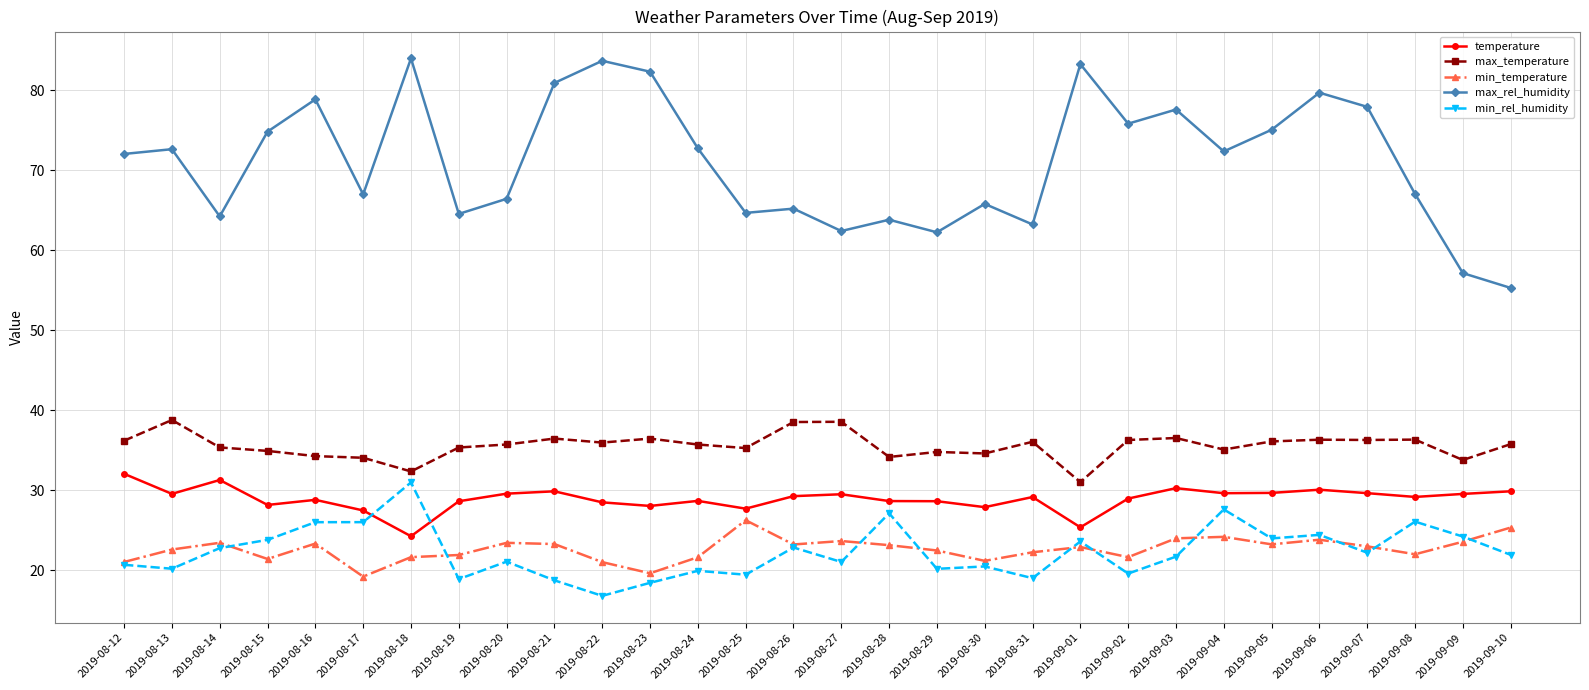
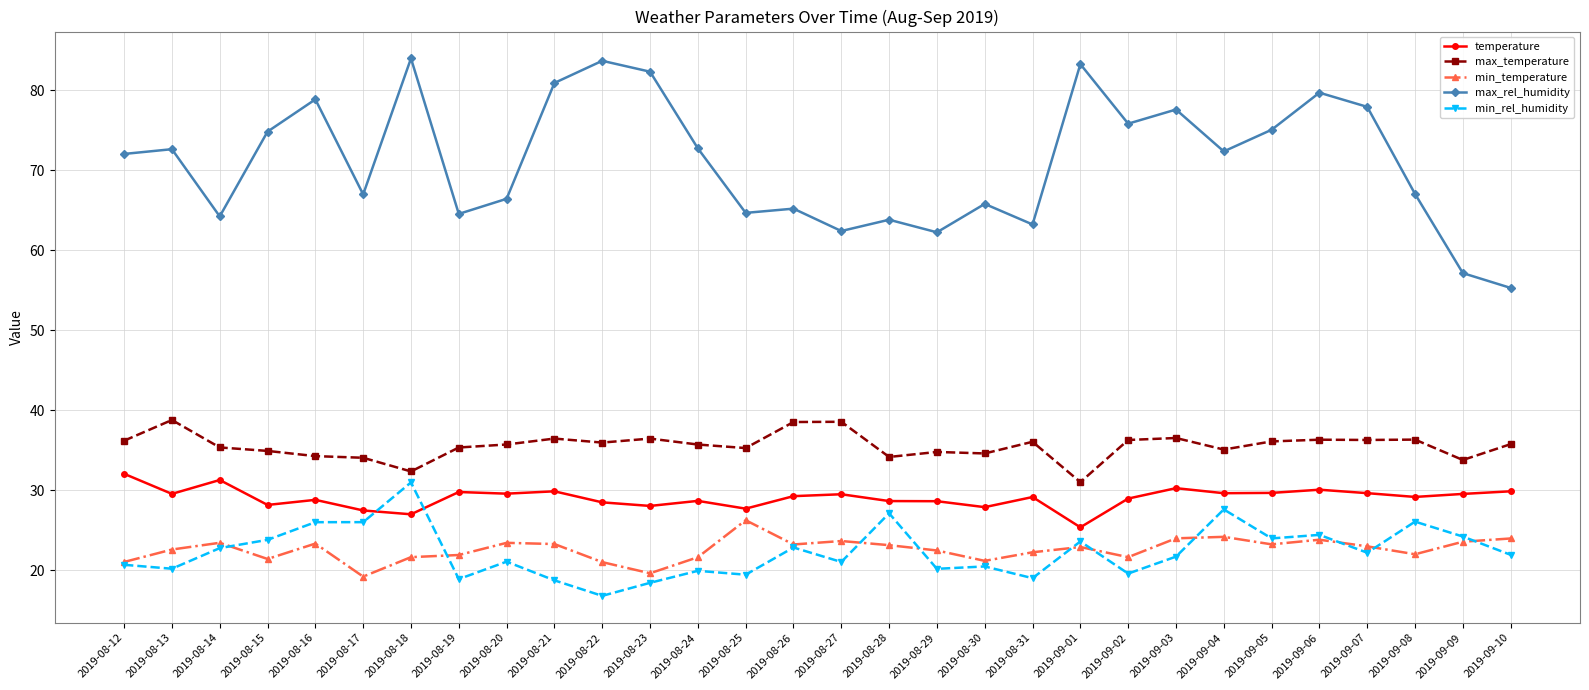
temperature, 2019-08-18: 24 -> 27
temperature, 2019-08-19: 29 -> 30
min_temperature, 2019-09-10: 25 -> 24
